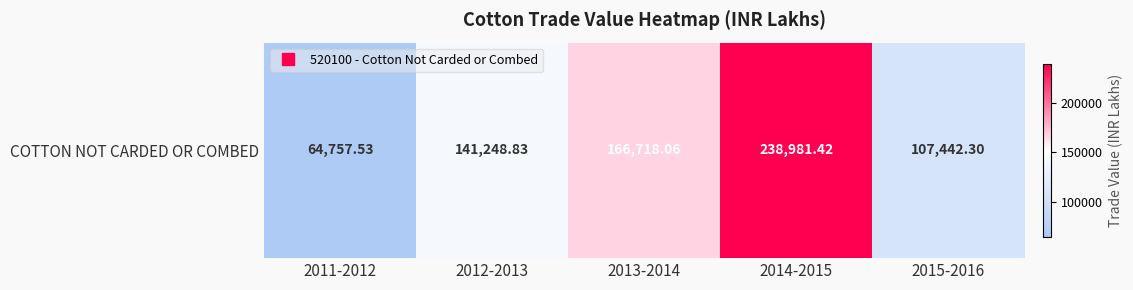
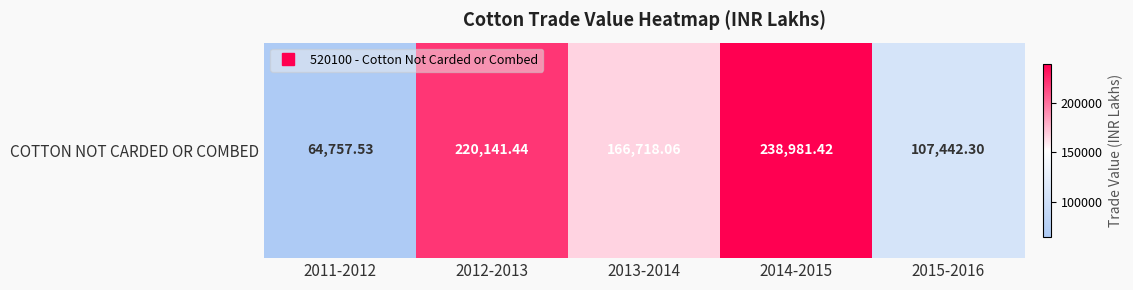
COTTON NOT CARDED OR COMBED, 2012-2013: 141,248.83 -> 220,141.44
